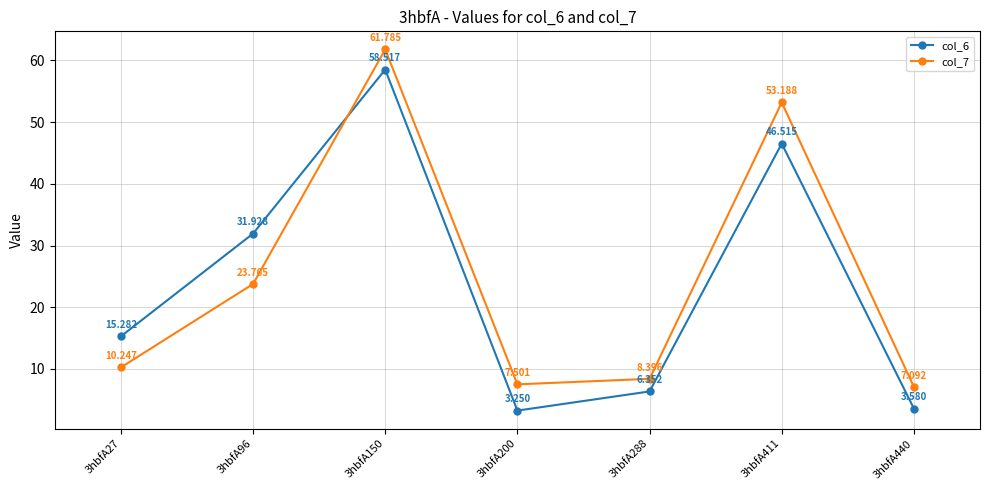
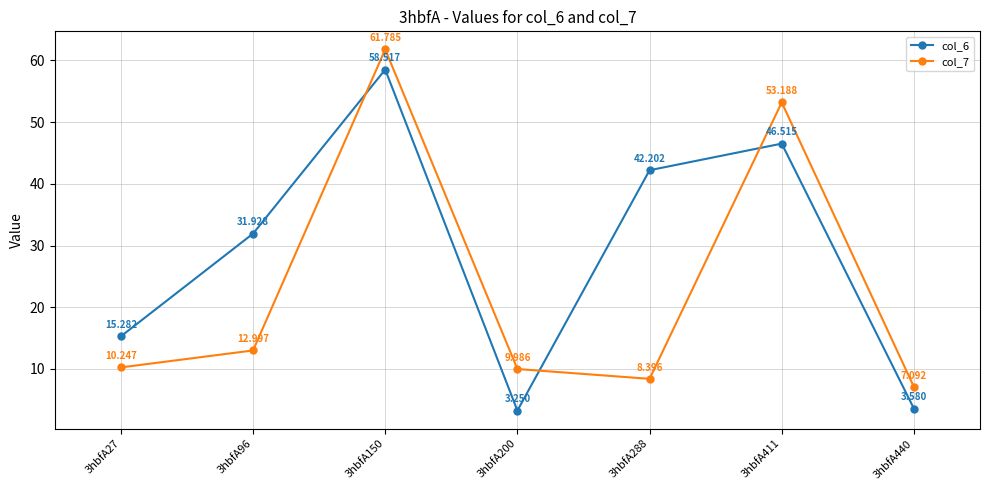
col_7, 3hbfA96: 23.765 -> 12.997
col_7, 3hbfA200: 7.501 -> 9.986
col_6, 3hbfA288: 6.352 -> 42.202
